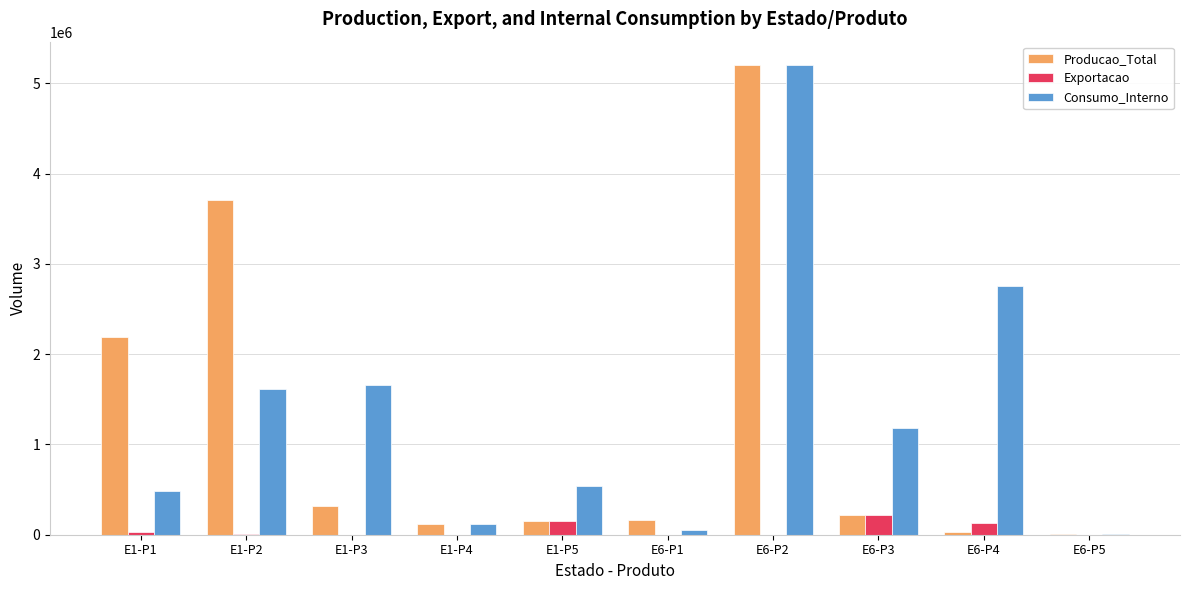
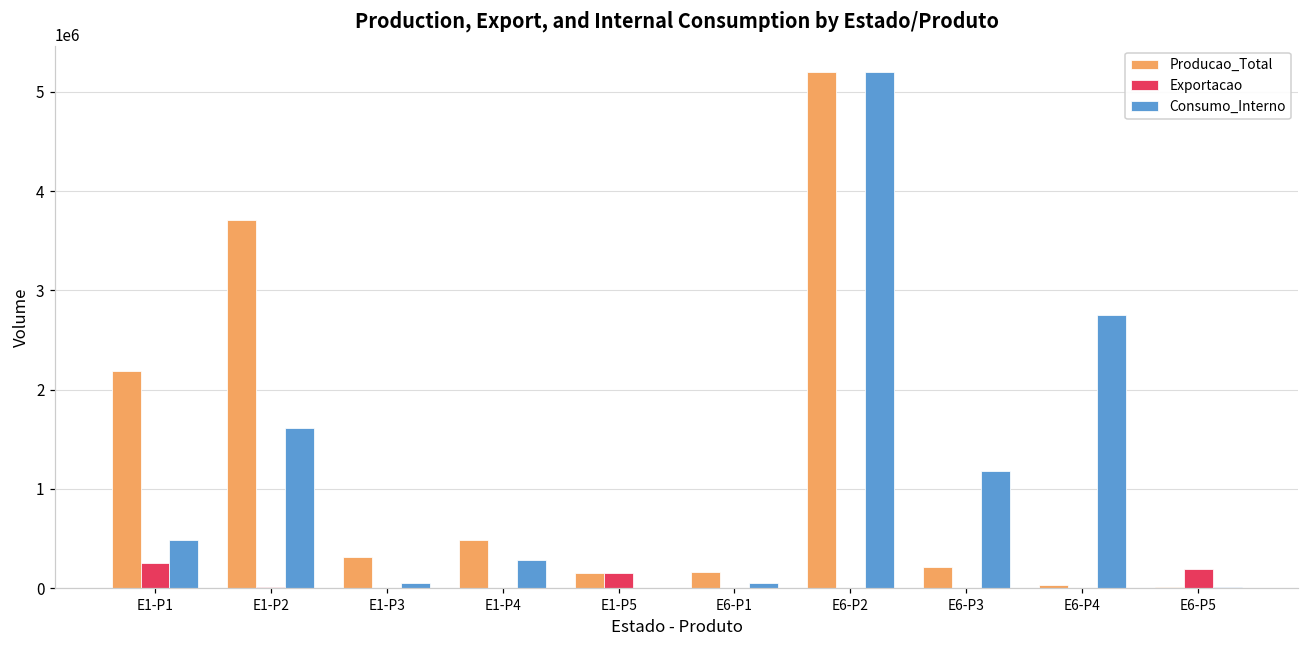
Exportacao, E1-P1: 0 -> 300000
Consumo_Interno, E1-P3: 1700000 -> 100000
Producao_Total, E1-P4: 100000 -> 500000
Consumo_Interno, E1-P4: 100000 -> 300000
Consumo_Interno, E1-P5: 500000 -> 0
Exportacao, E6-P3: 200000 -> 0
Exportacao, E6-P4: 100000 -> 0
Exportacao, E6-P5: 0 -> 200000
